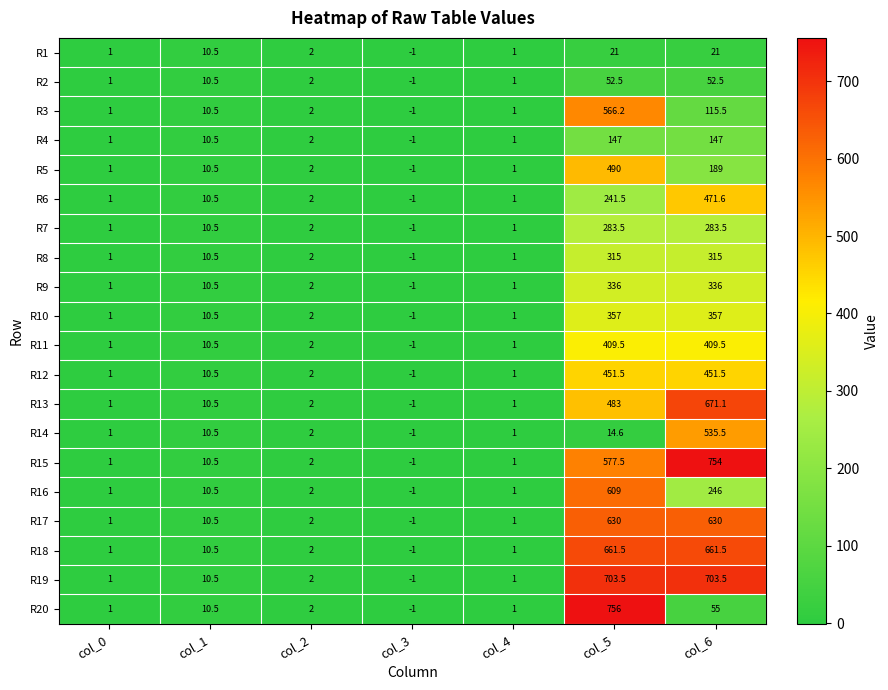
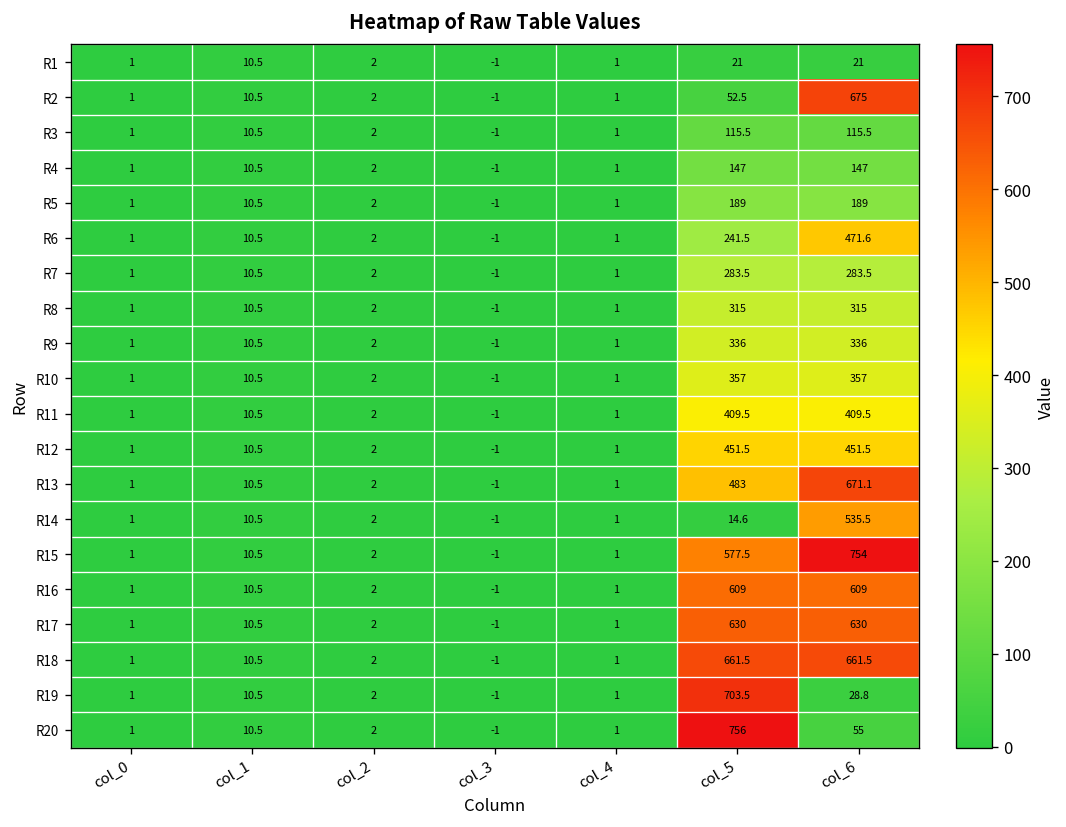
R2, col_6: 52.5 -> 675
R3, col_5: 566.2 -> 115.5
R5, col_5: 490 -> 189
R16, col_6: 246 -> 609
R19, col_6: 703.5 -> 28.8
